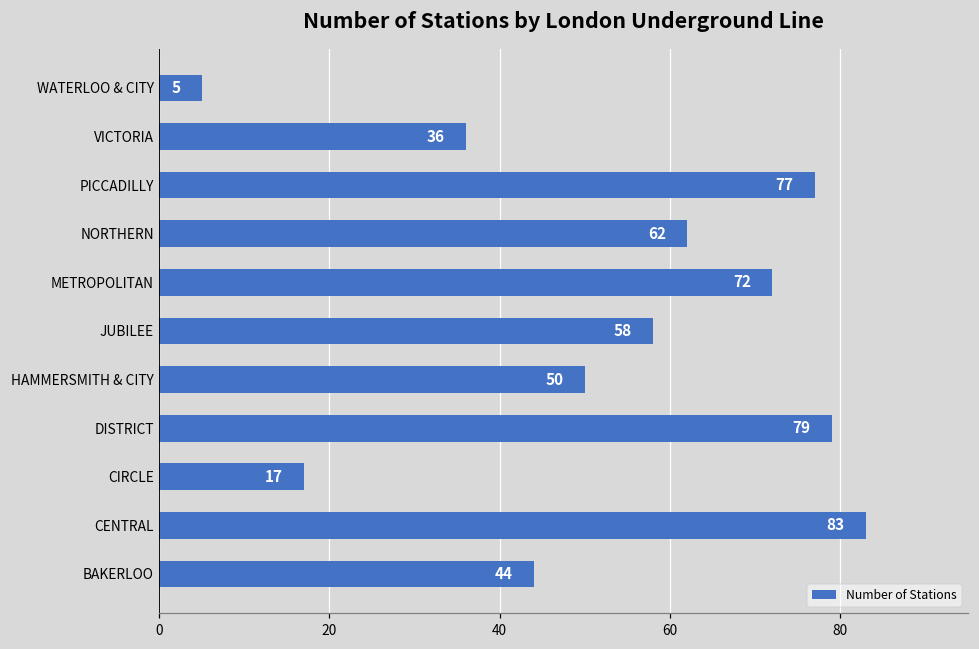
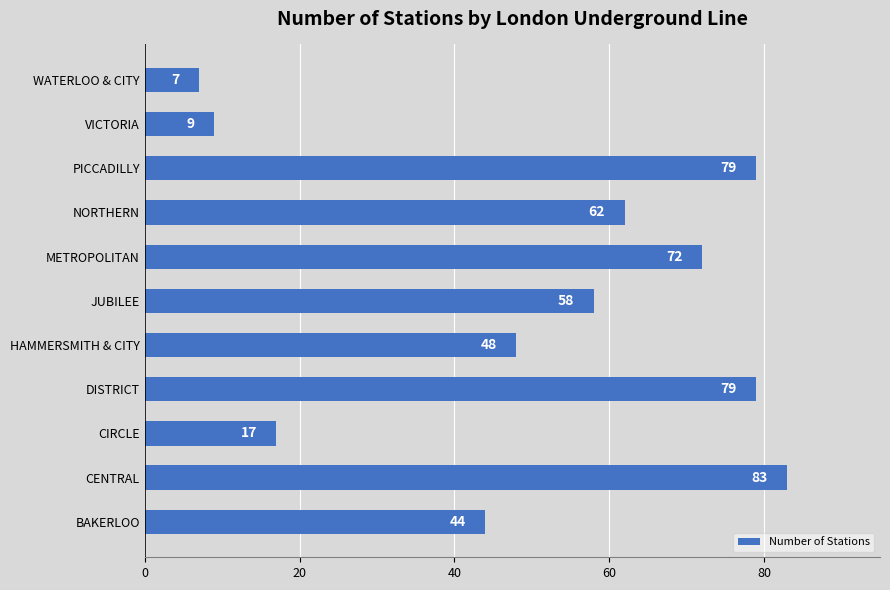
WATERLOO & CITY: 5 -> 7
VICTORIA: 36 -> 9
PICCADILLY: 77 -> 79
HAMMERSMITH & CITY: 50 -> 48
